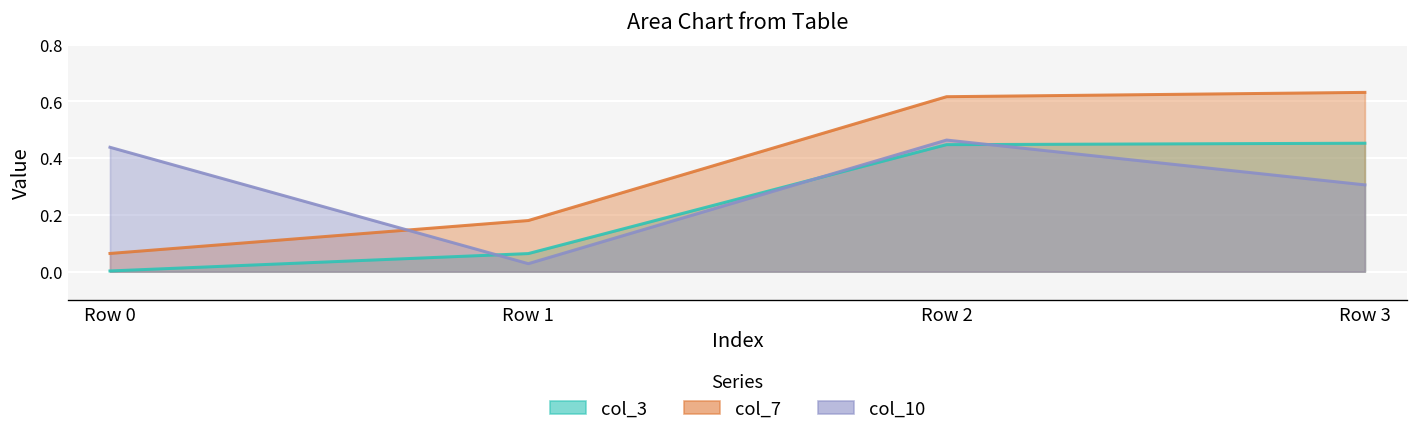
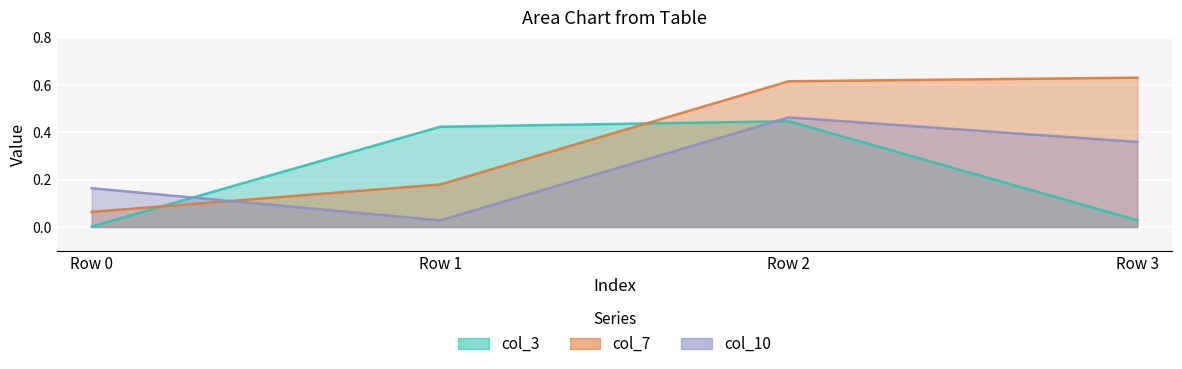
col_10, Row 0: 0.44 -> 0.16
col_3, Row 1: 0.06 -> 0.42
col_3, Row 3: 0.45 -> 0.03
col_10, Row 3: 0.31 -> 0.36
